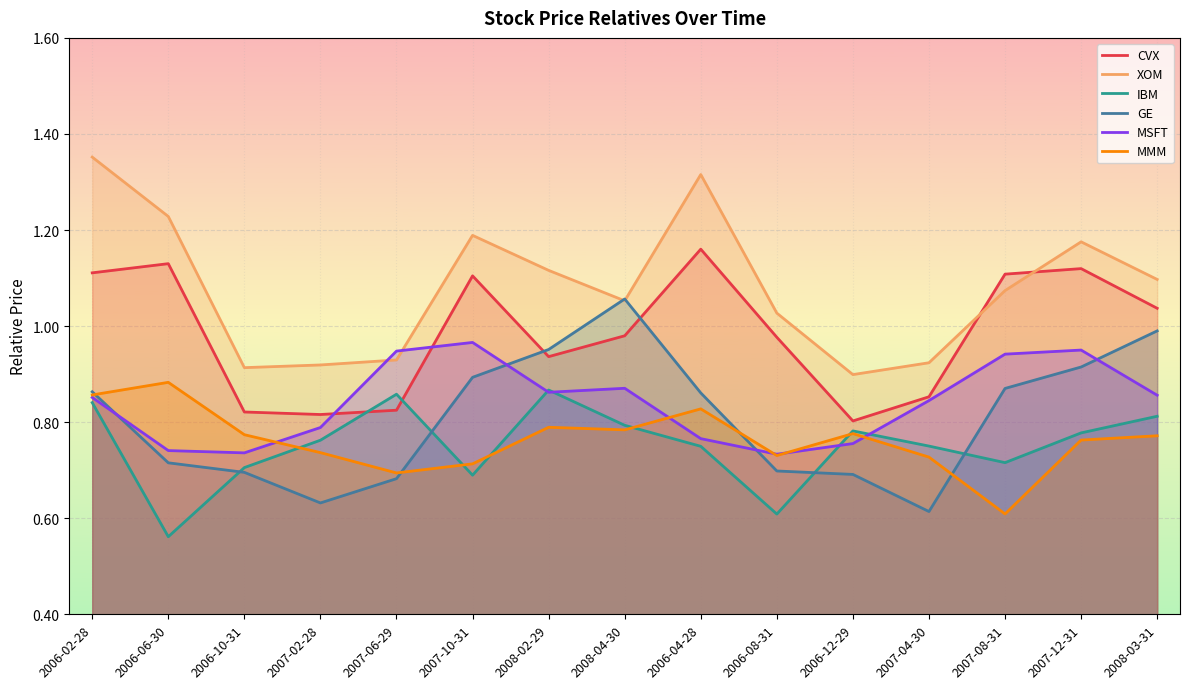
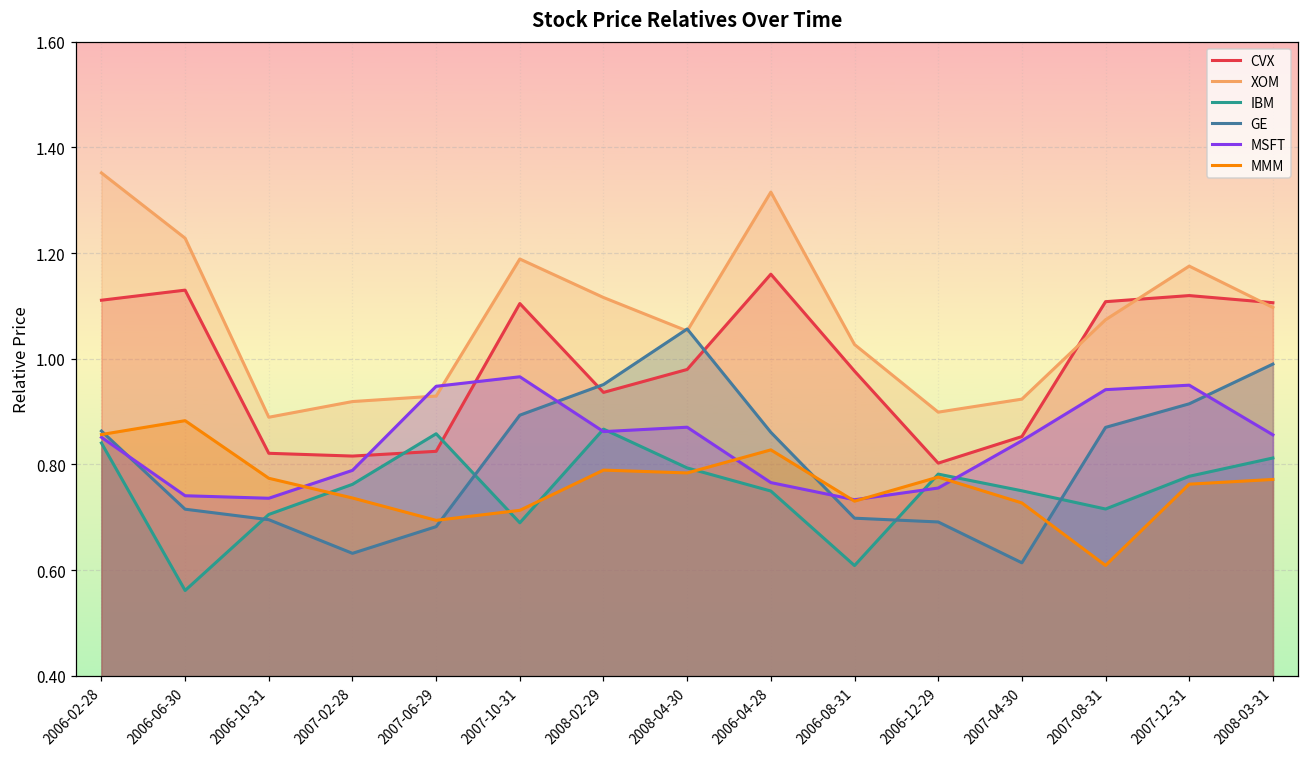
XOM, 2006-10-31: 0.91 -> 0.89
CVX, 2008-03-31: 1.04 -> 1.11
